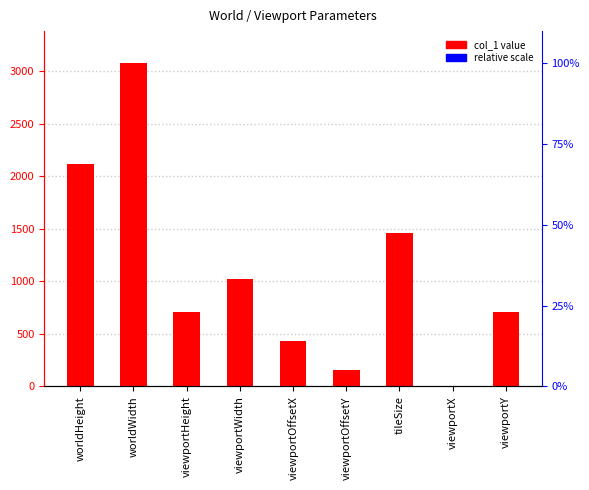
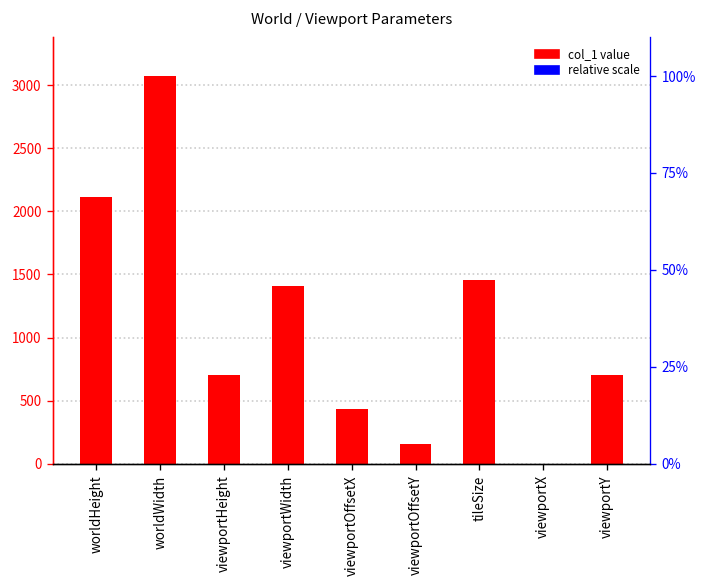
viewportWidth: 1020 -> 1410
